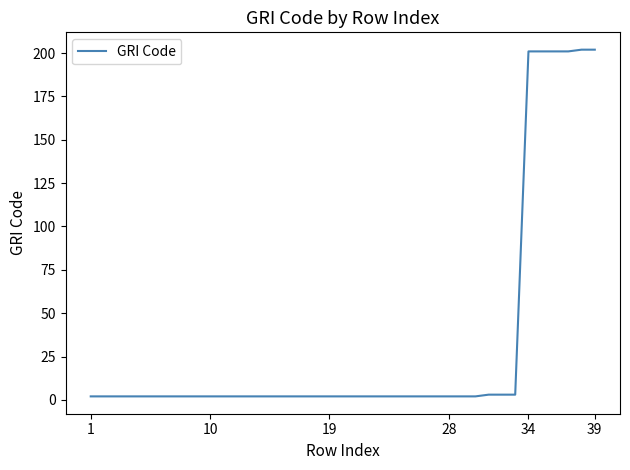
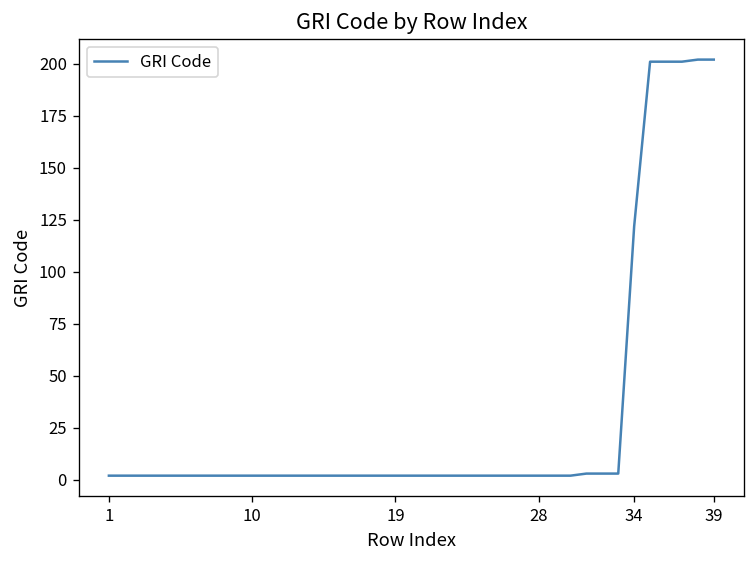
34: 201 -> 122
